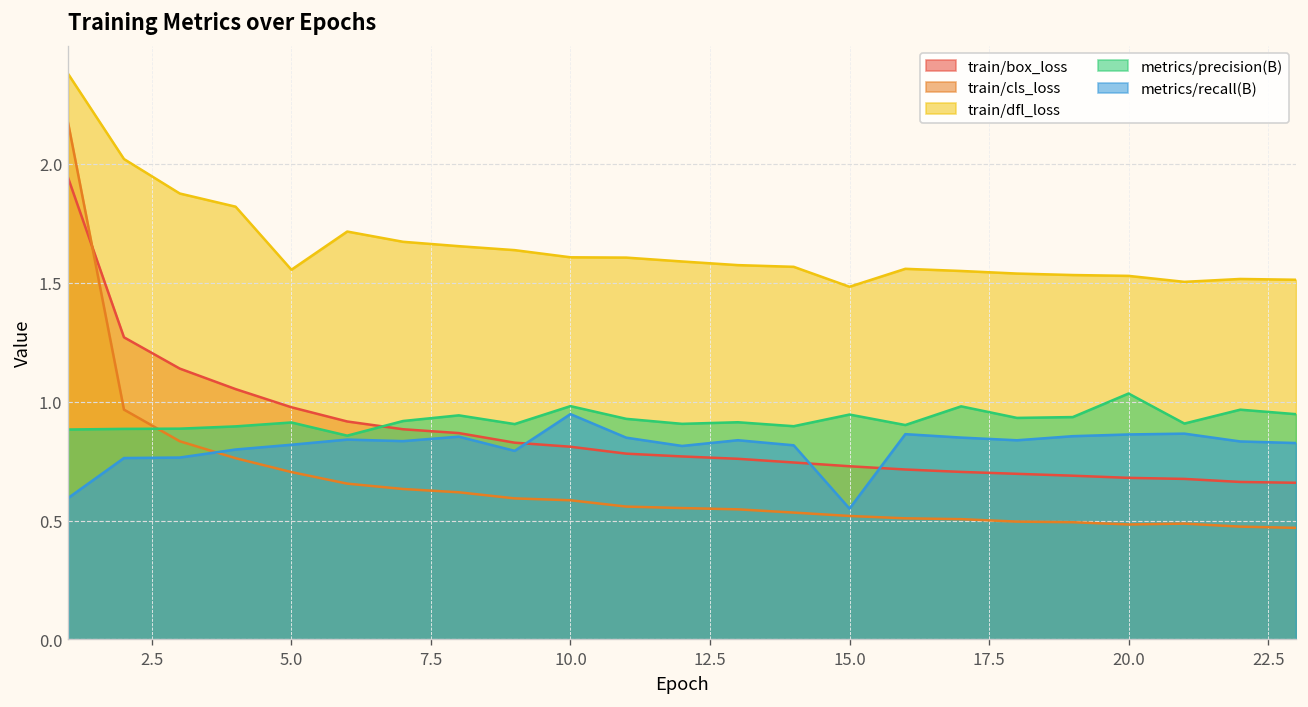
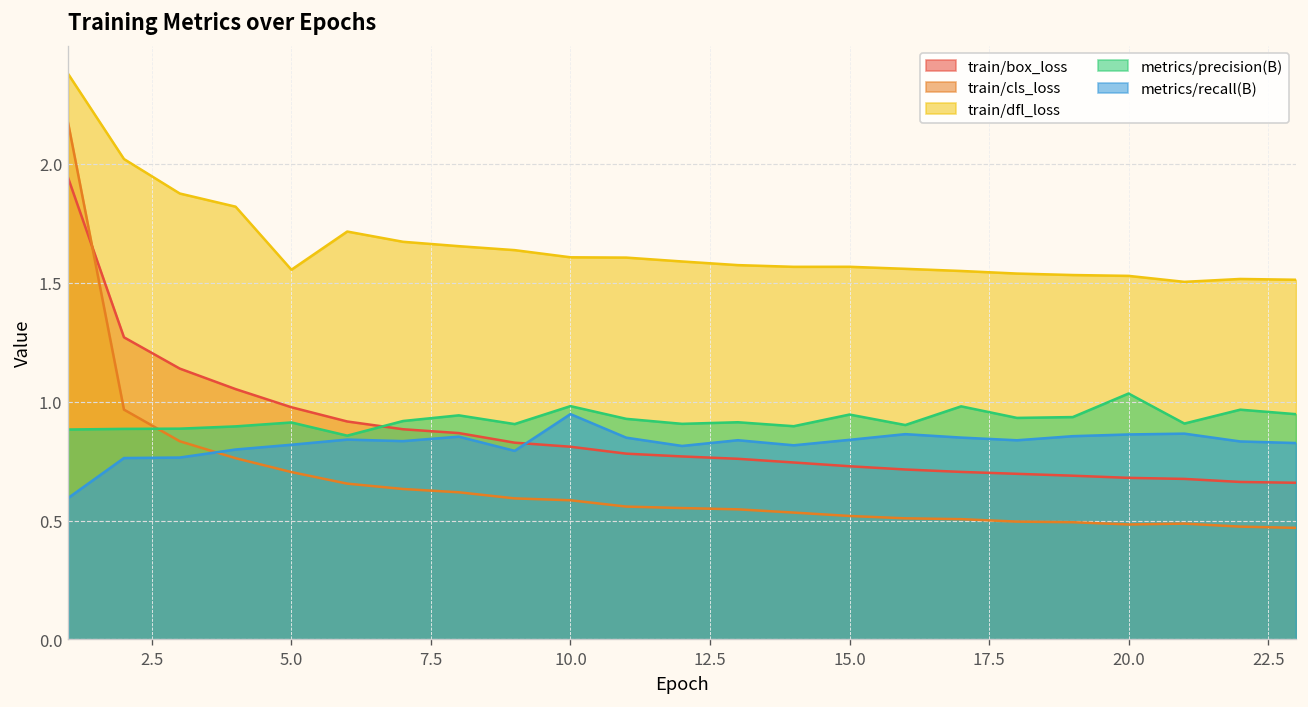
train/dfl_loss, 15.0: 1.48 -> 1.57
metrics/recall(B), 15.0: 0.55 -> 0.84
